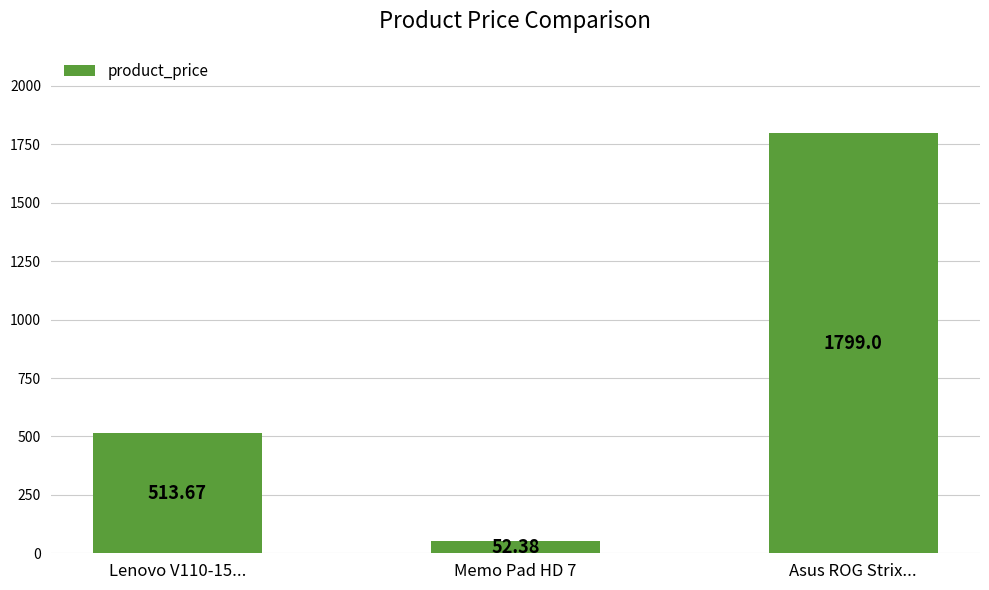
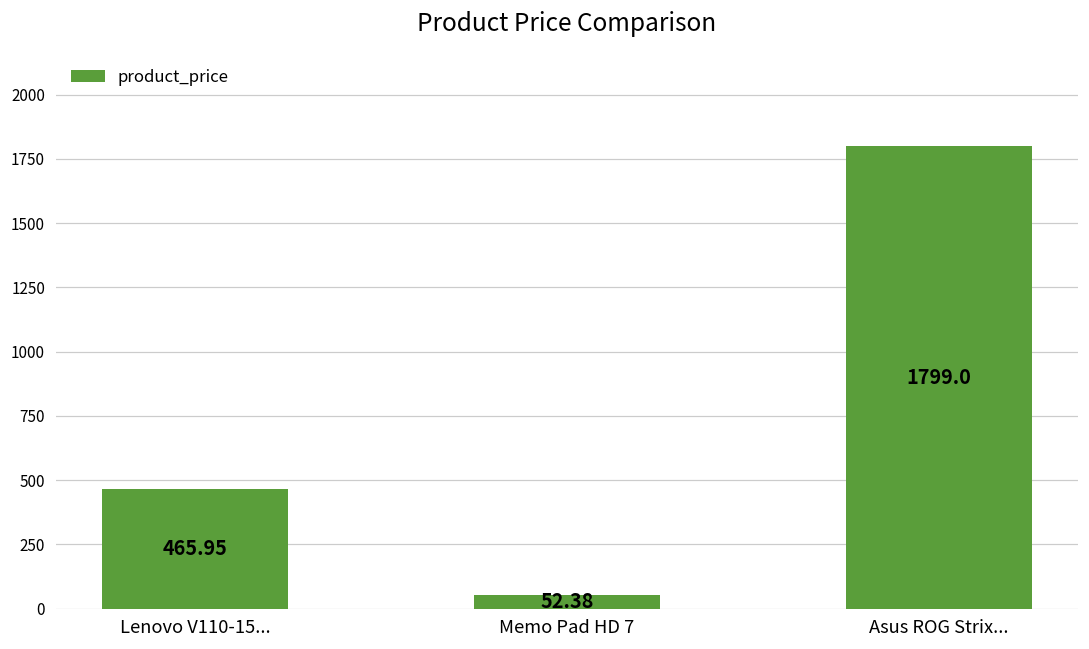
Lenovo V110-15...: 513.67 -> 465.95
